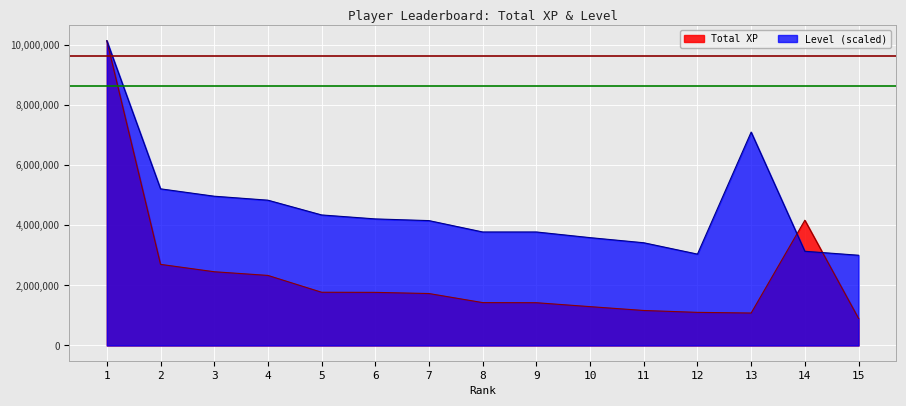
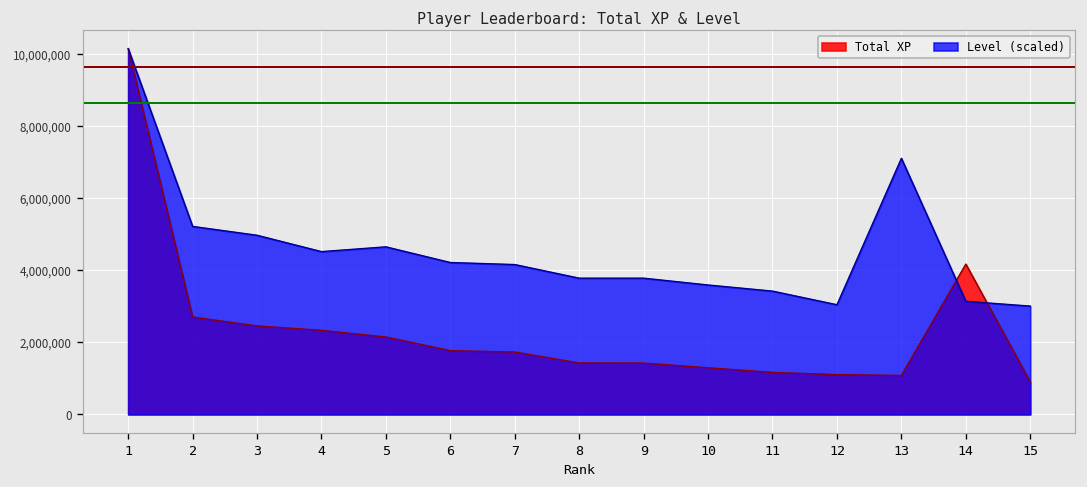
Level (scaled), 4: 4,800,000 -> 4,500,000
Total XP, 5: 1,800,000 -> 2,100,000
Level (scaled), 5: 4,300,000 -> 4,600,000
